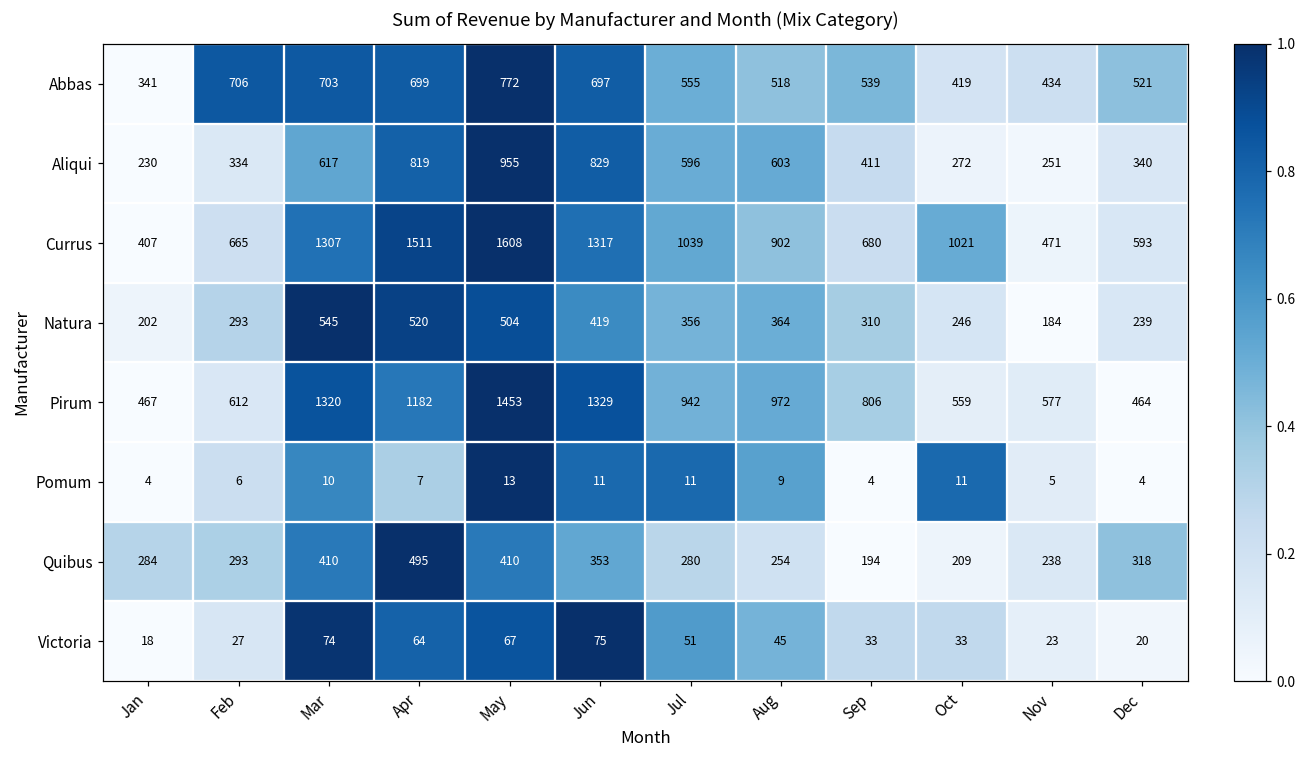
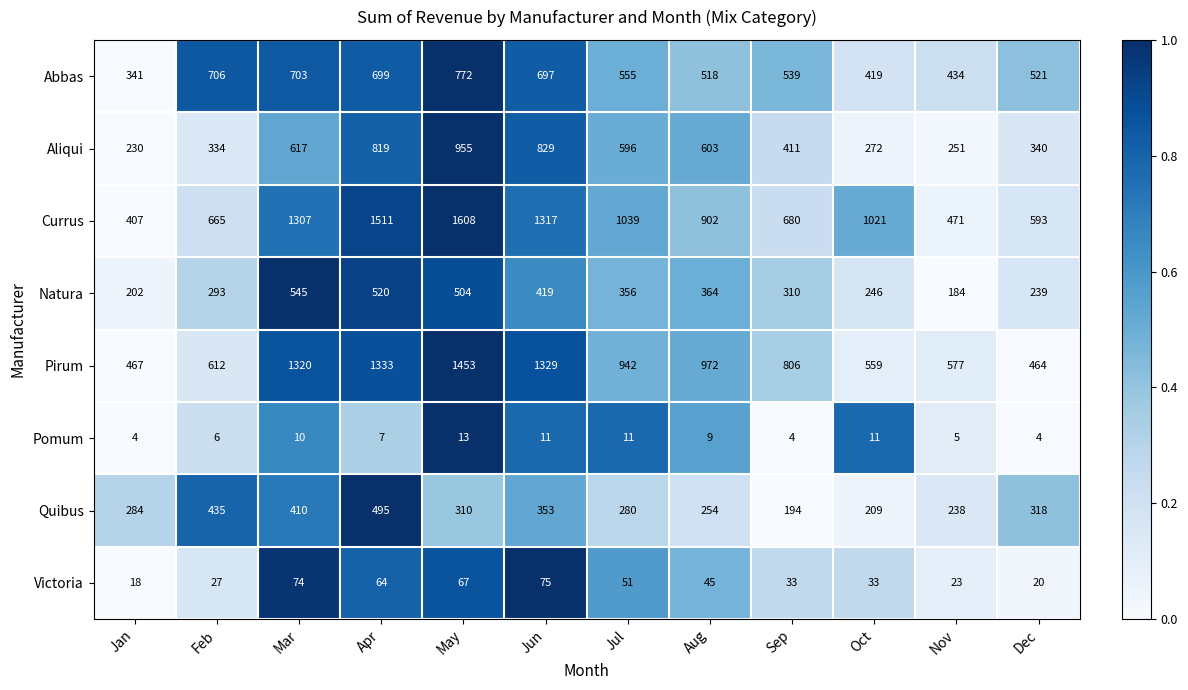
Pirum, Apr: 1182 -> 1333
Quibus, Feb: 293 -> 435
Quibus, May: 410 -> 310
